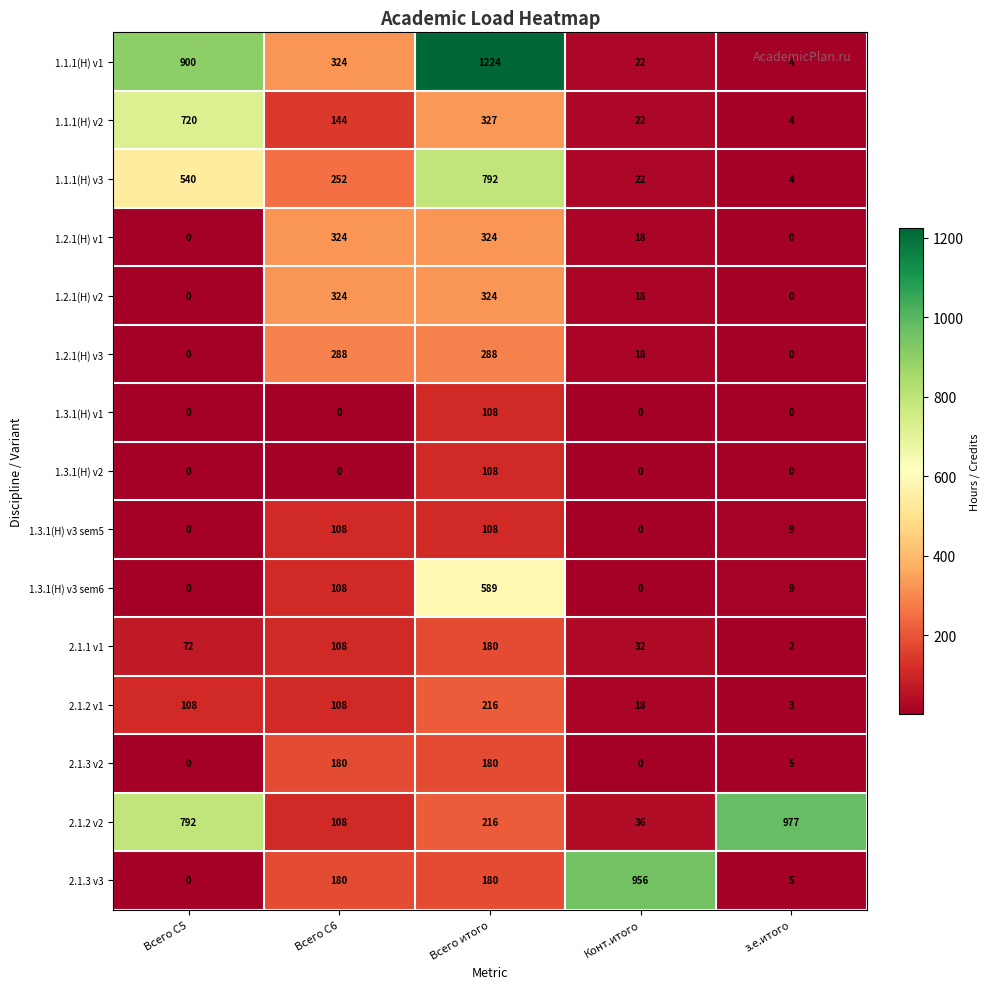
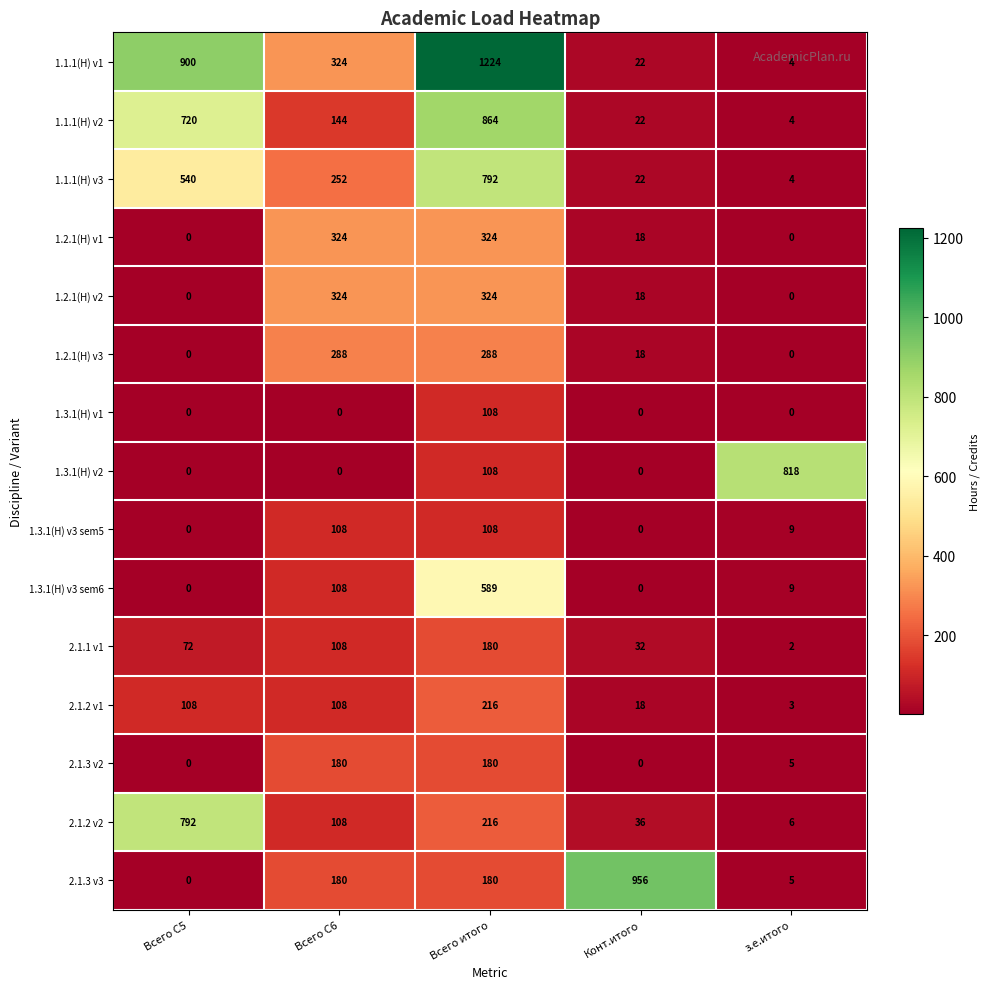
1.1.1(Н) v2, Всего итого: 327 -> 864
1.3.1(Н) v2, з.е.итого: 0 -> 818
2.1.2 v2, з.е.итого: 977 -> 6
